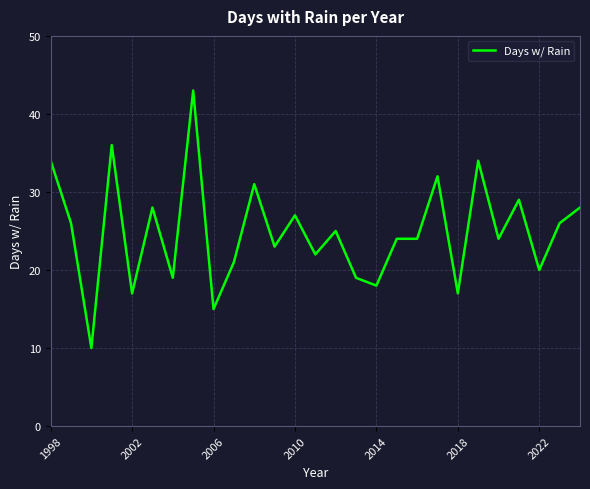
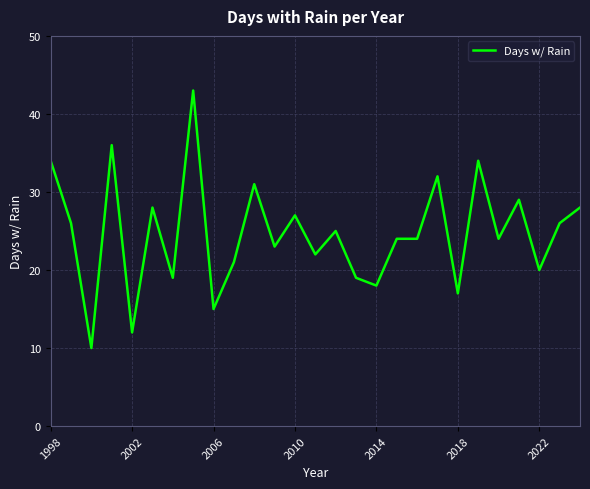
2002: 17 -> 12
